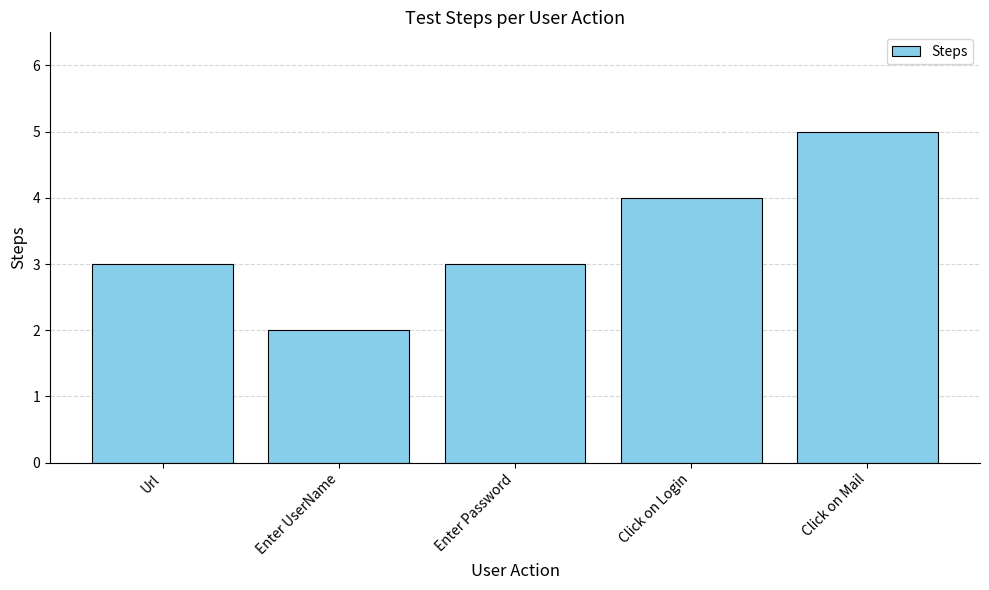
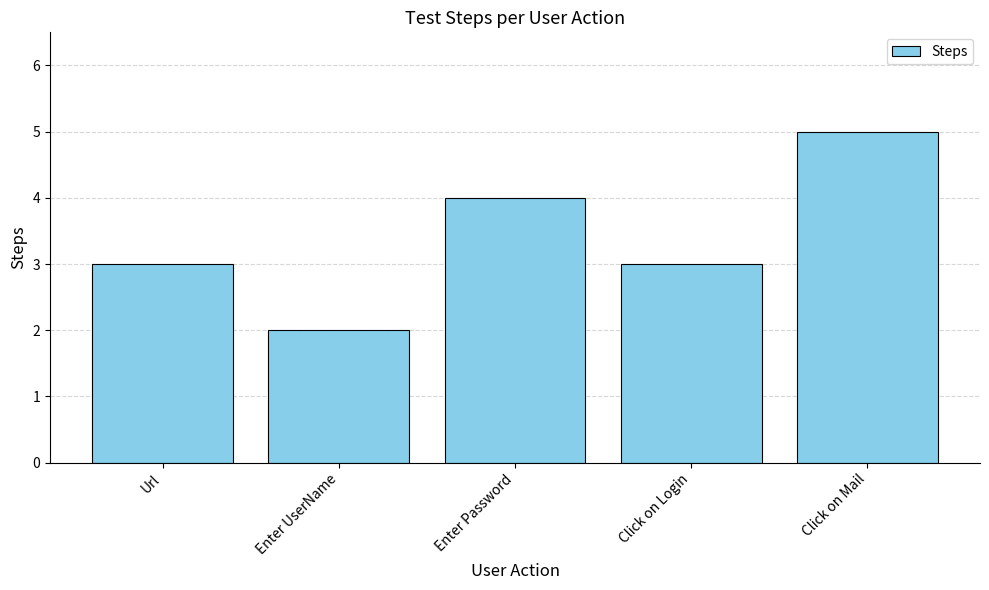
Enter Password: 3 -> 4
Click on Login: 4 -> 3
